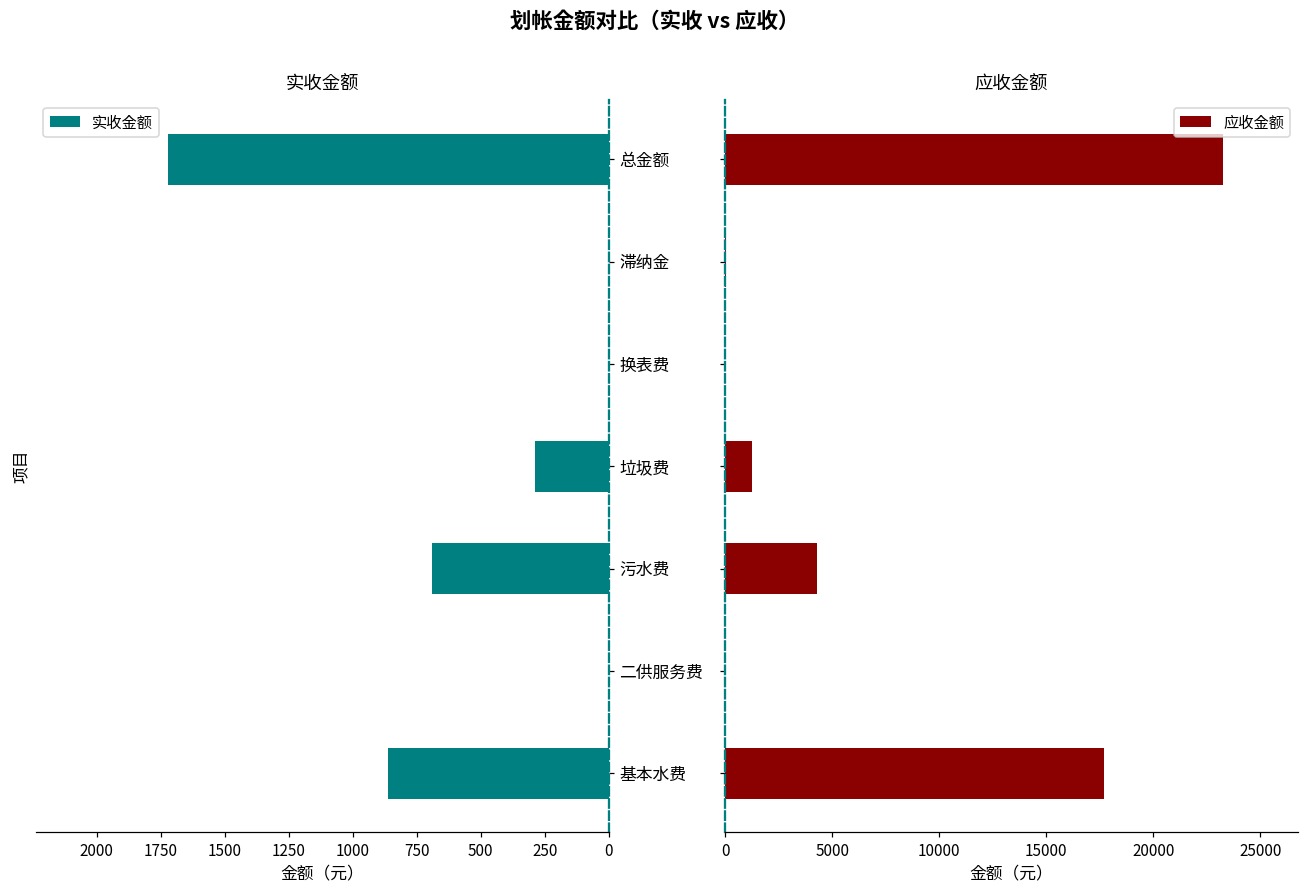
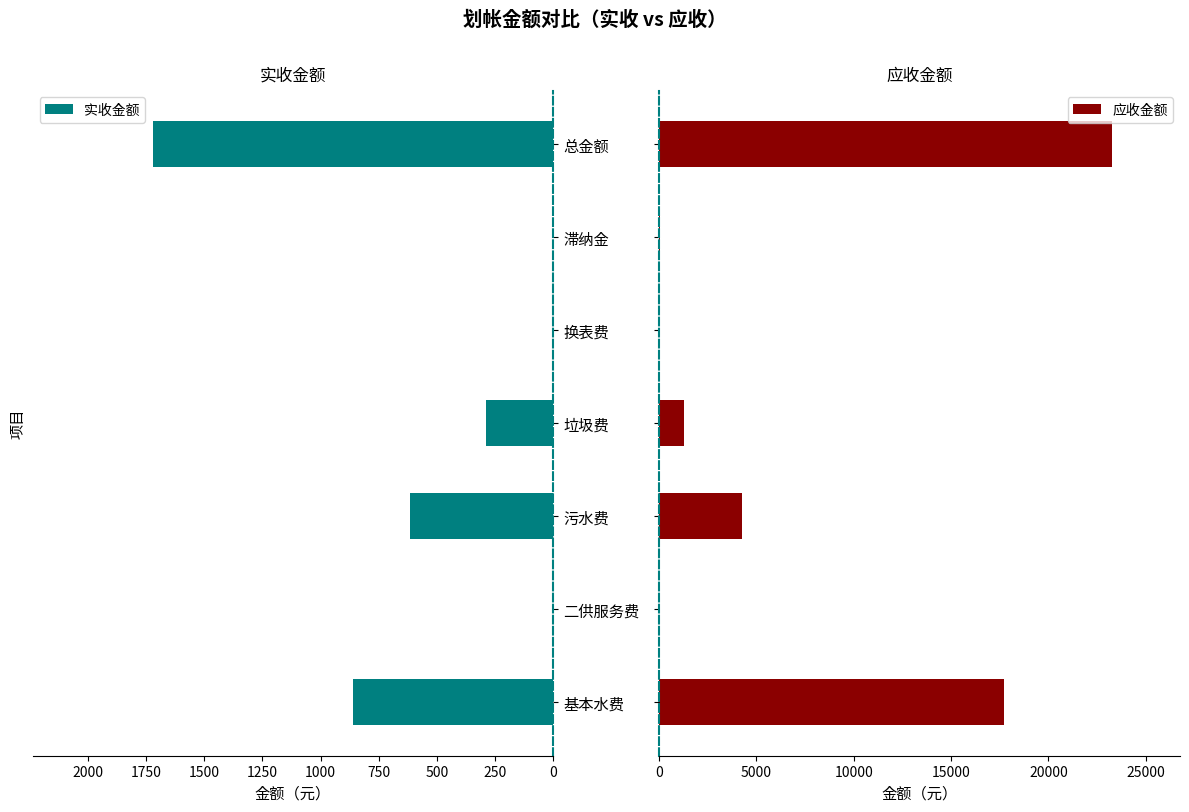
实收金额, 污水费: 690 -> 610
